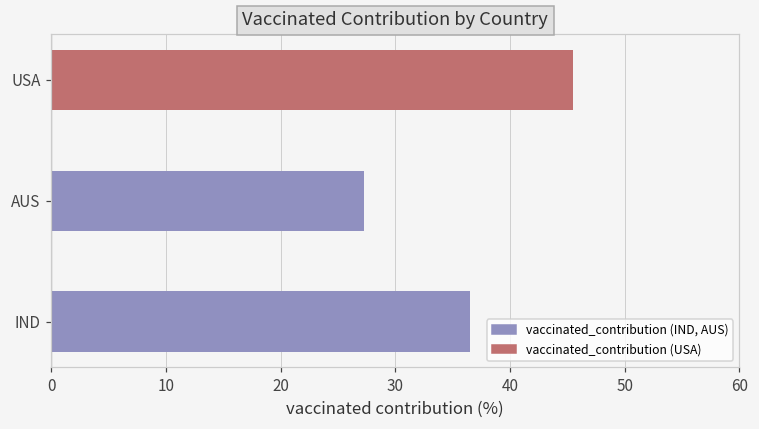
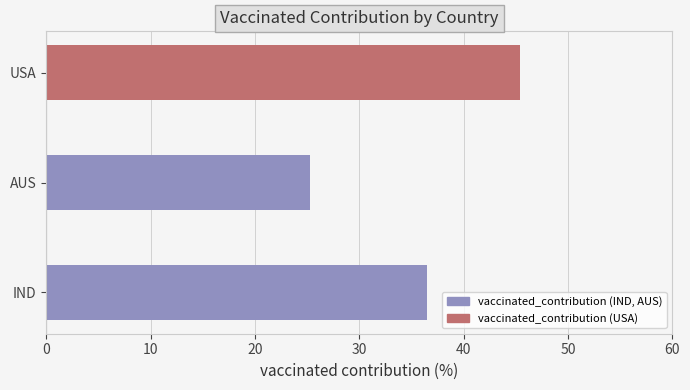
AUS: 27.3 -> 25.2
